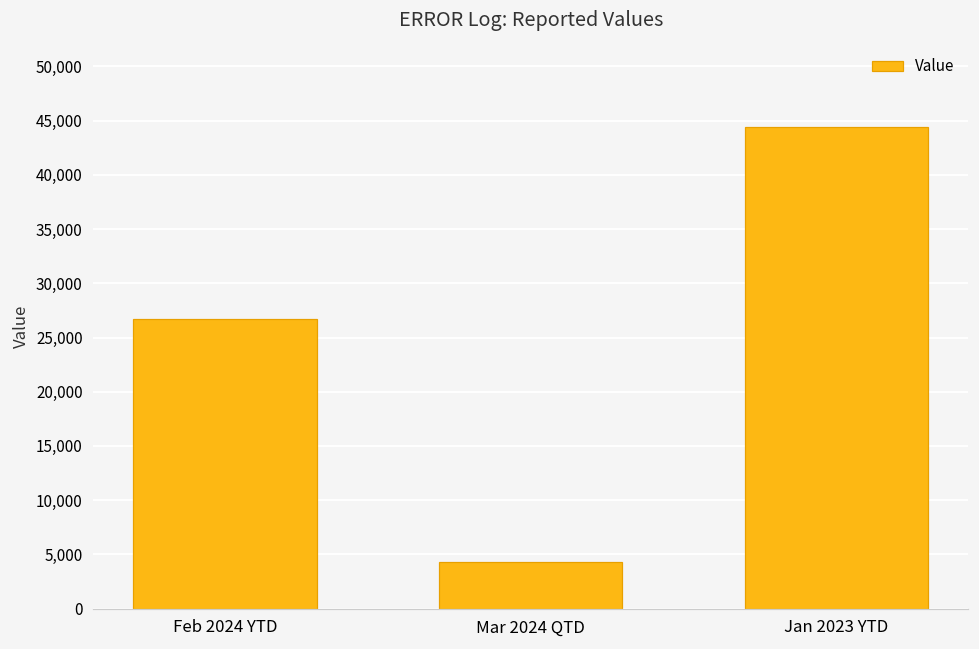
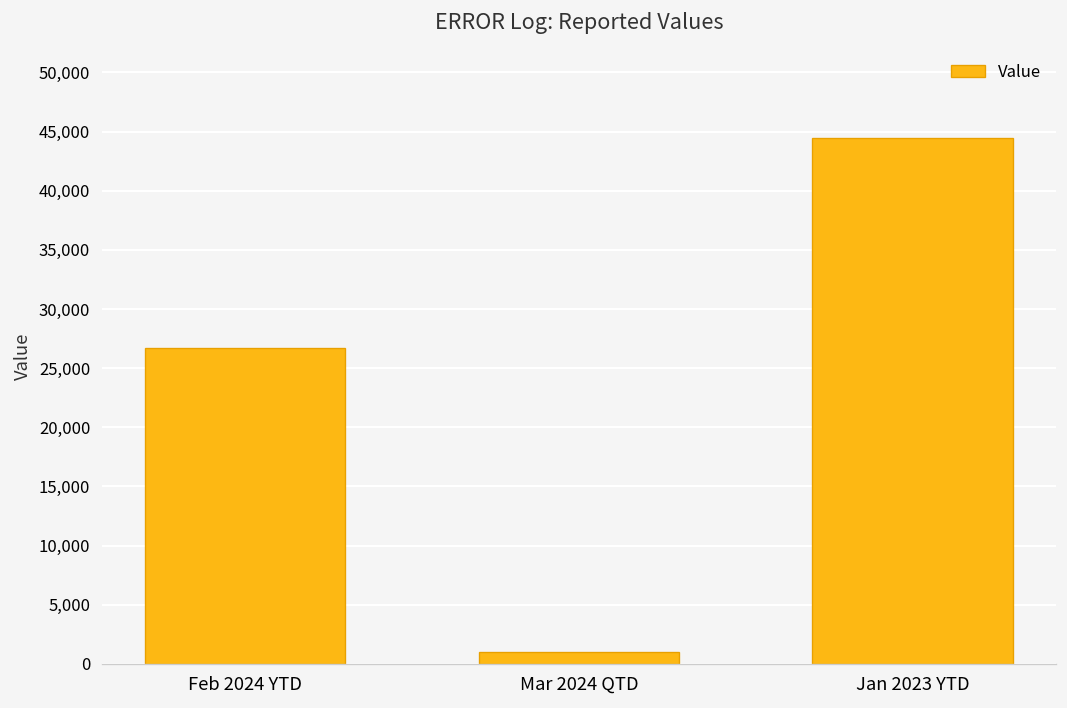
Mar 2024 QTD: 4,000 -> 1,000
